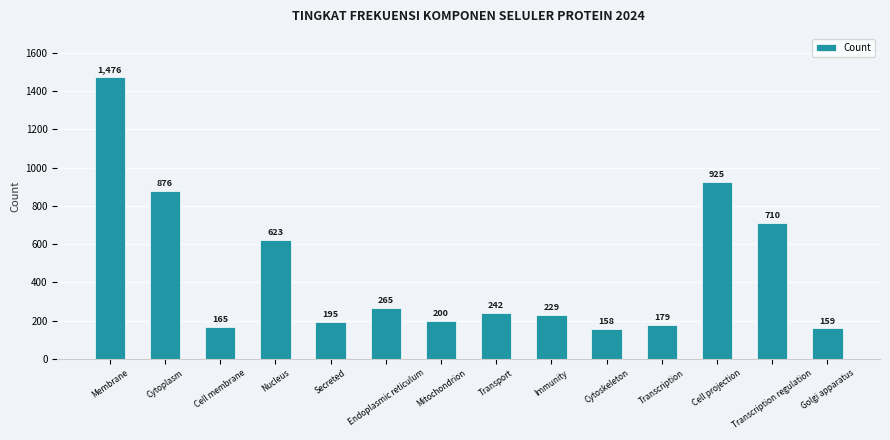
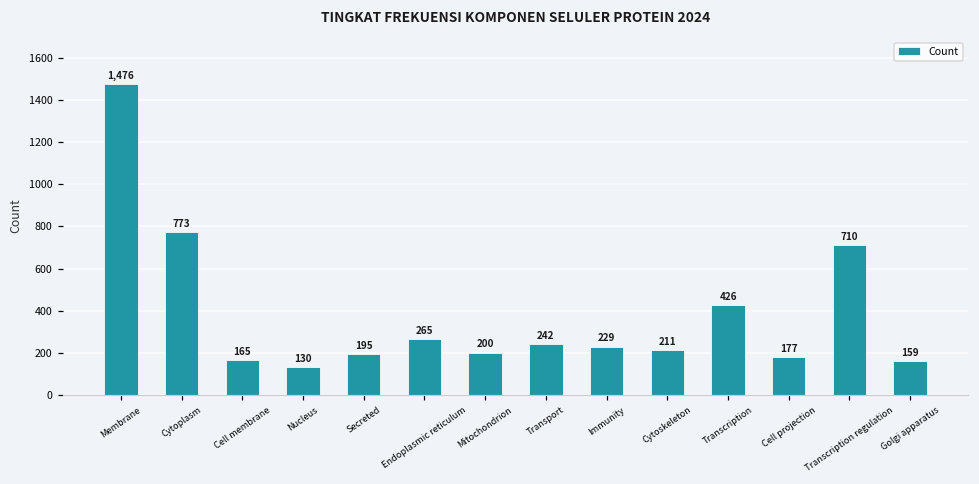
Cytoplasm: 876 -> 773
Nucleus: 623 -> 130
Cytoskeleton: 158 -> 211
Transcription: 179 -> 426
Cell projection: 925 -> 177
